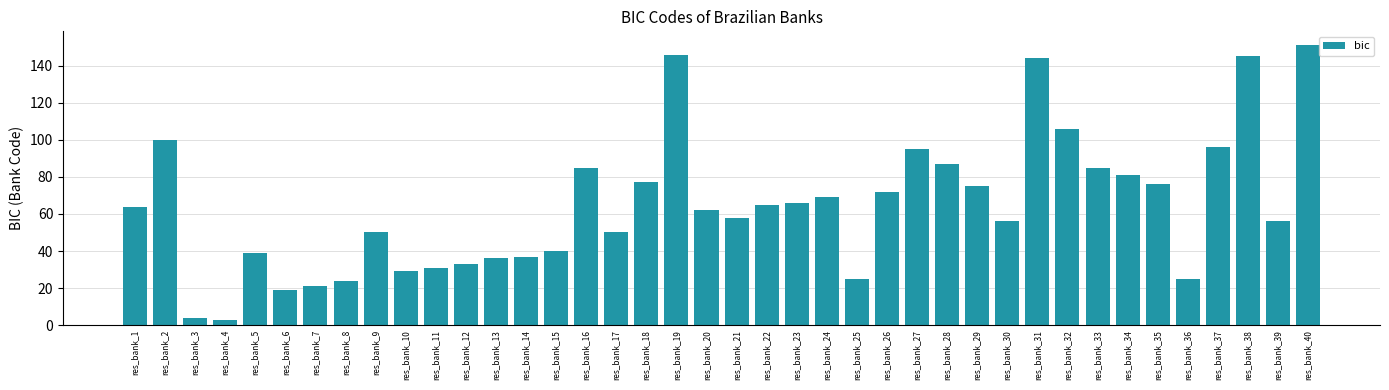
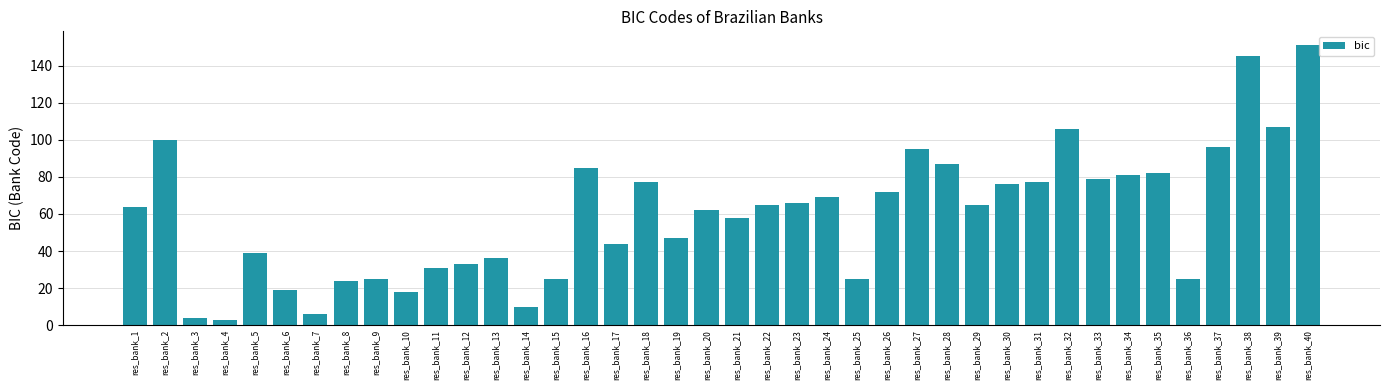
res_bank_7: 21 -> 6
res_bank_9: 50 -> 25
res_bank_10: 29 -> 18
res_bank_14: 37 -> 10
res_bank_15: 40 -> 25
res_bank_17: 50 -> 44
res_bank_19: 146 -> 47
res_bank_29: 75 -> 65
res_bank_30: 56 -> 76
res_bank_31: 144 -> 77
res_bank_33: 85 -> 79
res_bank_35: 76 -> 82
res_bank_39: 56 -> 107
